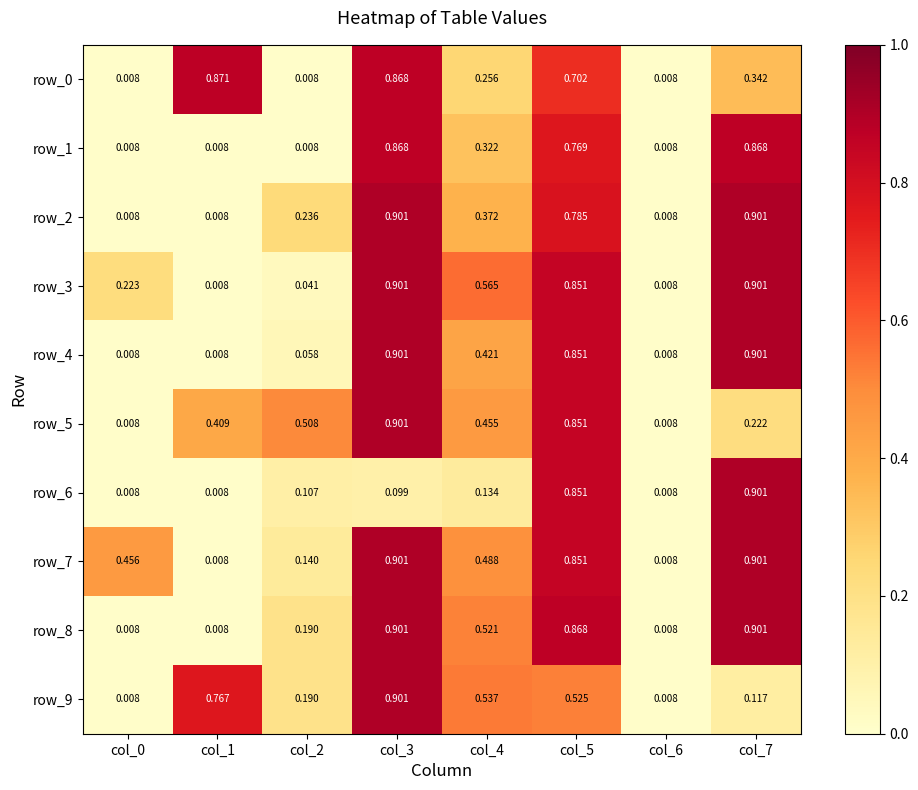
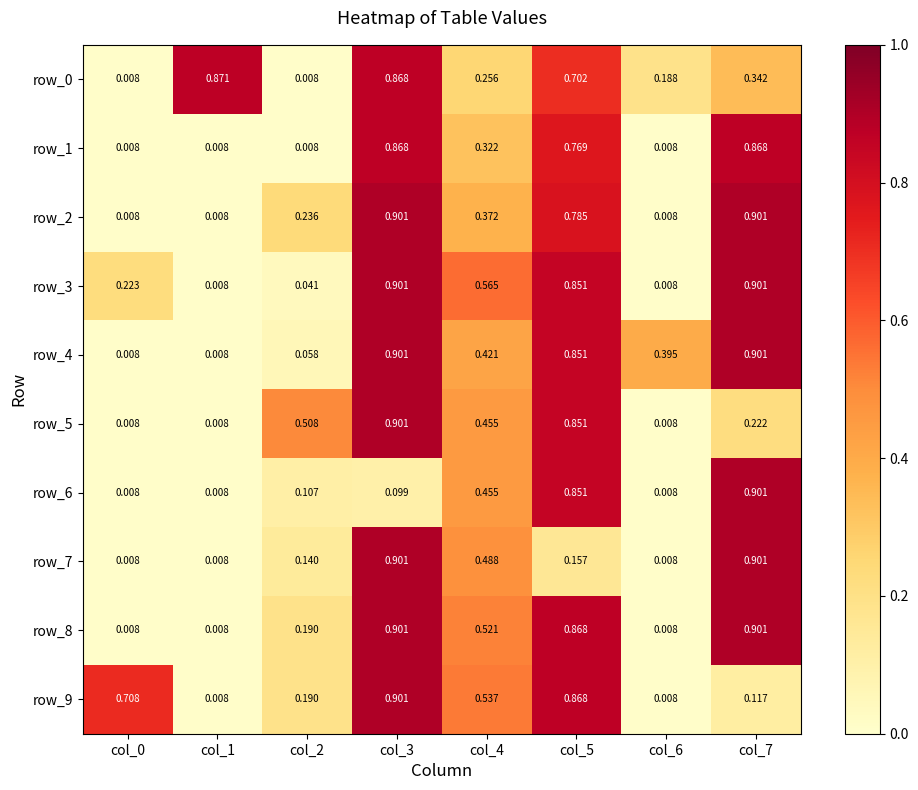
row_0, col_6: 0.008 -> 0.188
row_4, col_6: 0.008 -> 0.395
row_5, col_1: 0.409 -> 0.008
row_6, col_4: 0.134 -> 0.455
row_7, col_0: 0.456 -> 0.008
row_7, col_5: 0.851 -> 0.157
row_9, col_0: 0.008 -> 0.708
row_9, col_1: 0.767 -> 0.008
row_9, col_5: 0.525 -> 0.868
